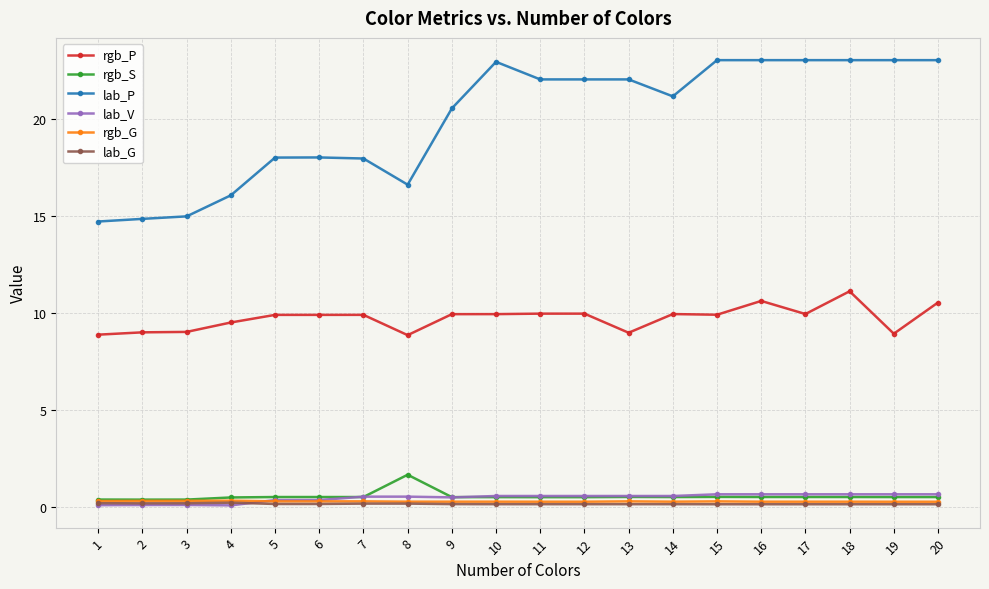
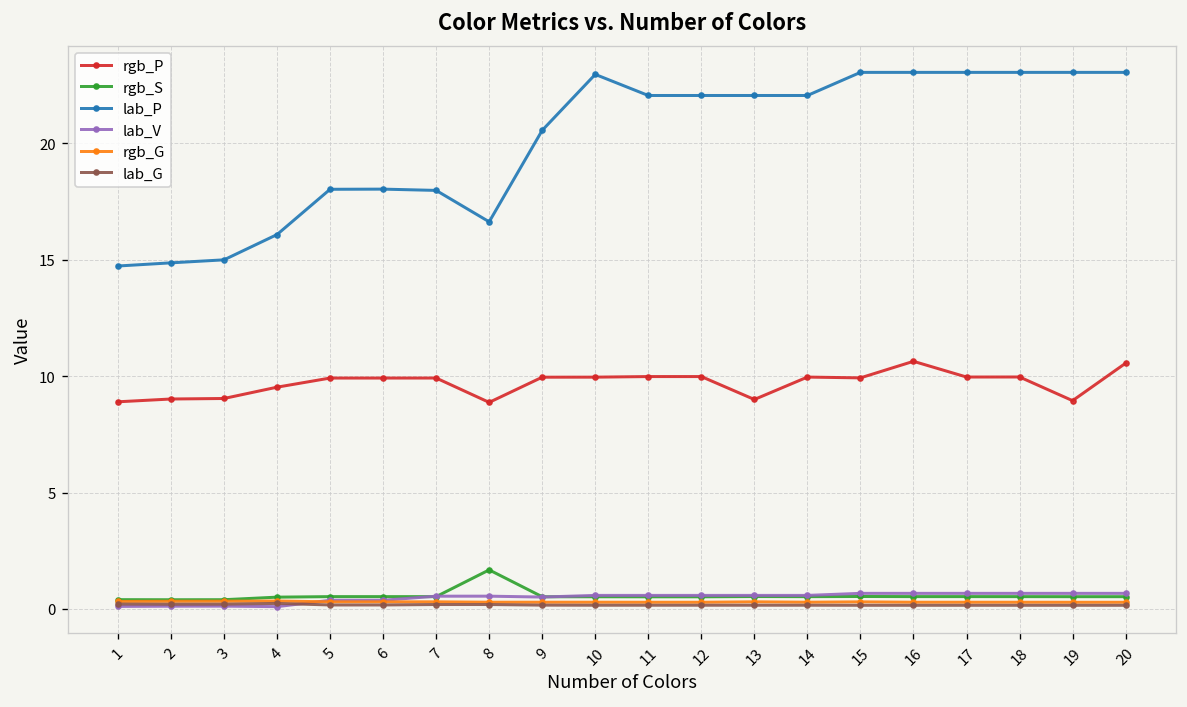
lab_P, 14: 21.2 -> 22.1
rgb_P, 18: 11.1 -> 10.0
